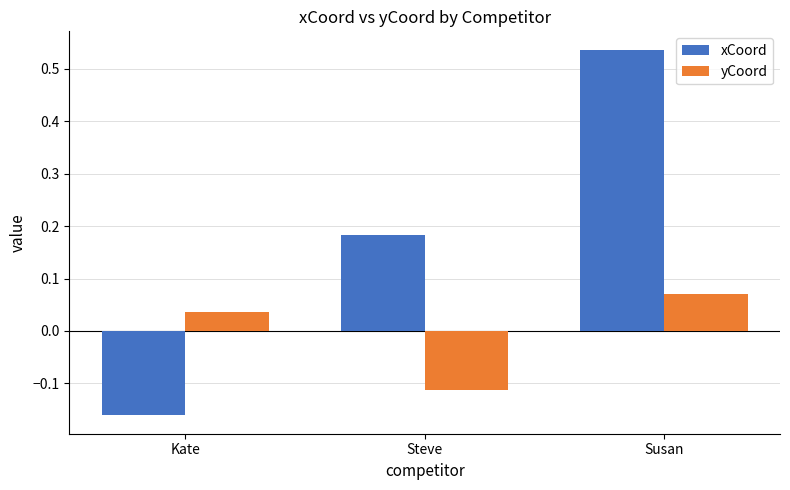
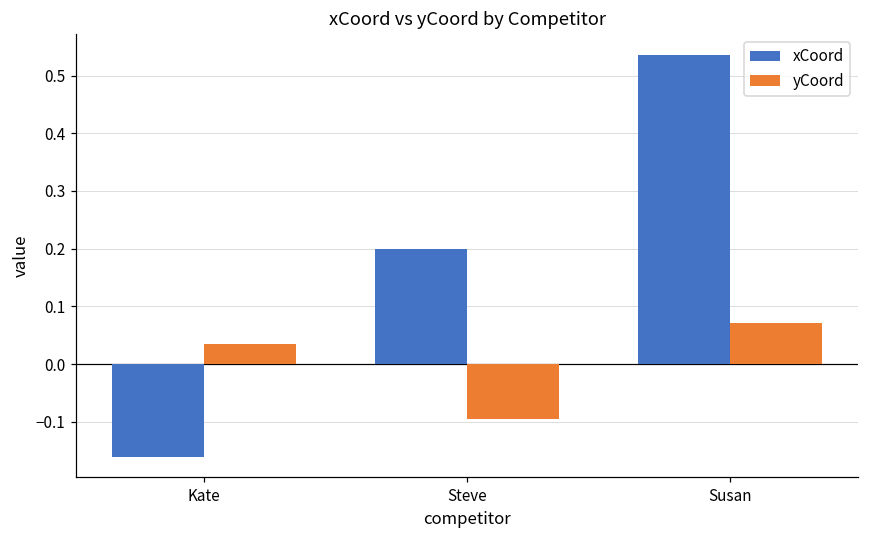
xCoord, Steve: 0.18 -> 0.20
yCoord, Steve: -0.11 -> -0.09
